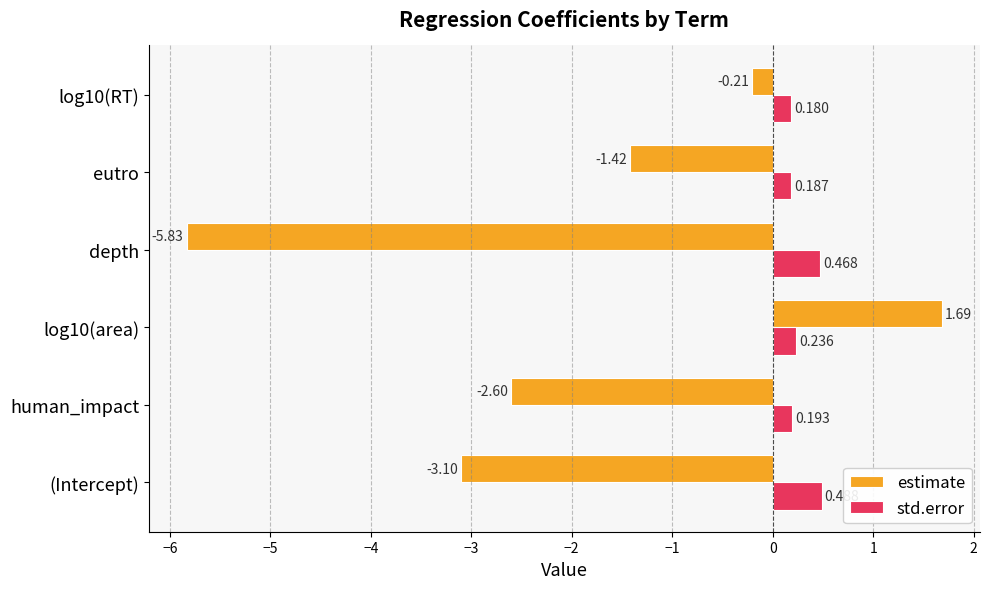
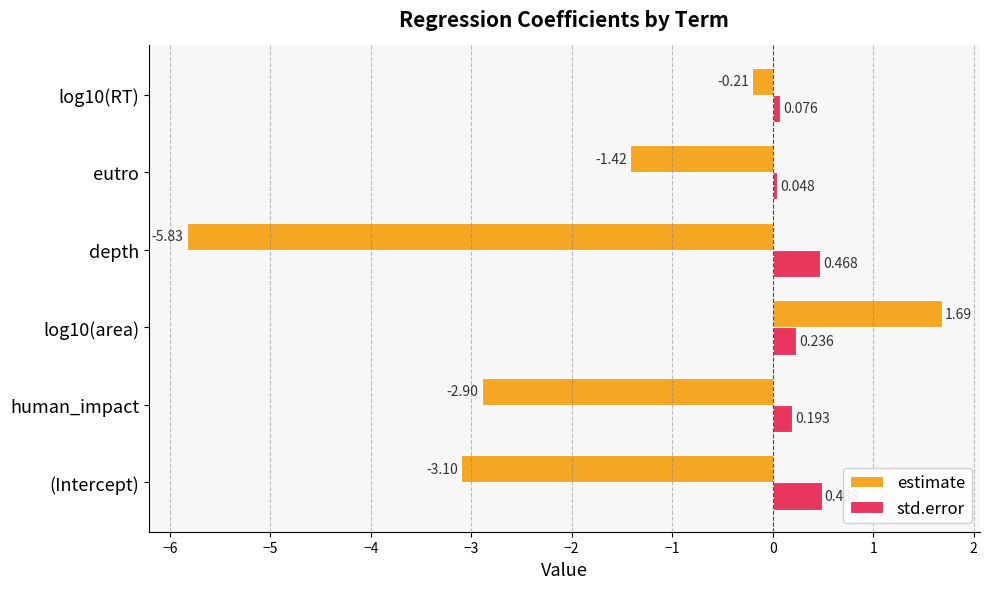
std.error, log10(RT): 0.180 -> 0.076
std.error, eutro: 0.187 -> 0.048
estimate, human_impact: -2.60 -> -2.90
